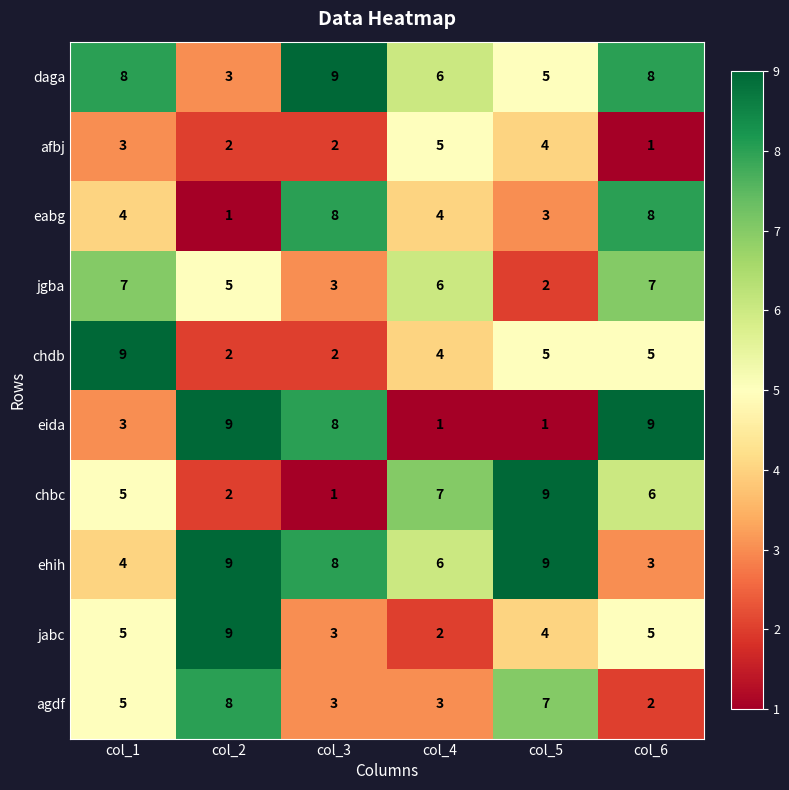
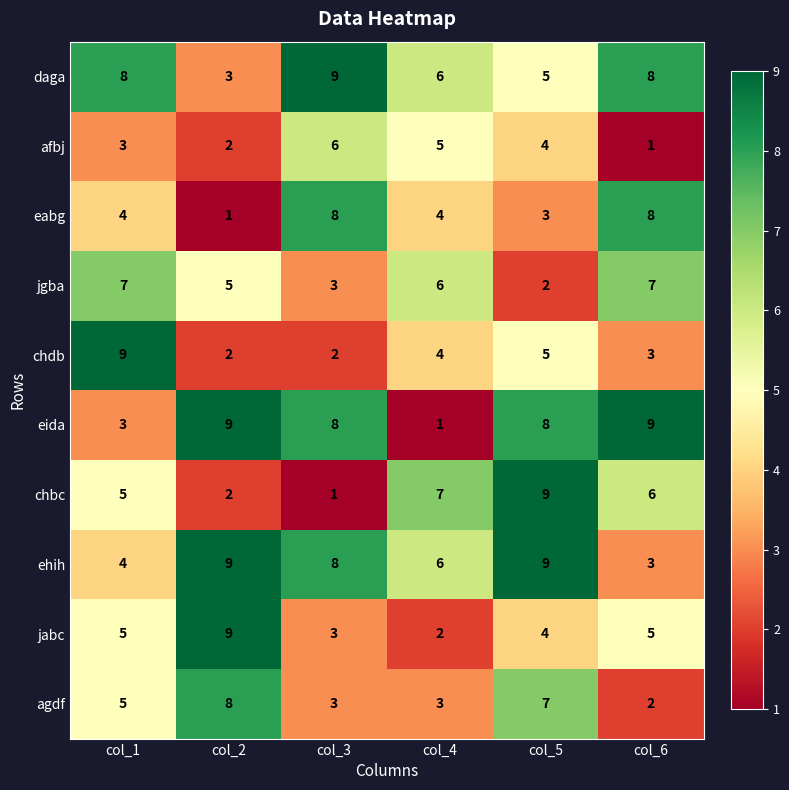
afbj, col_3: 2 -> 6
chdb, col_6: 5 -> 3
eida, col_5: 1 -> 8
